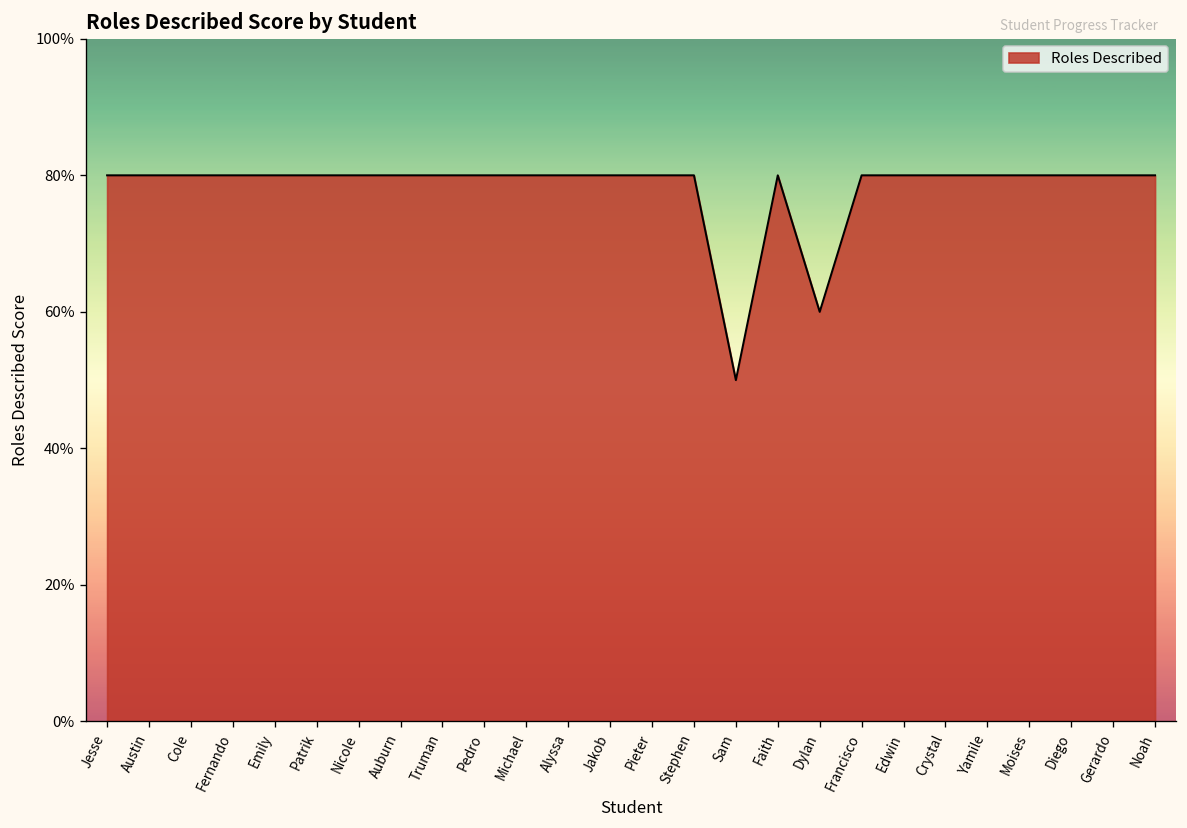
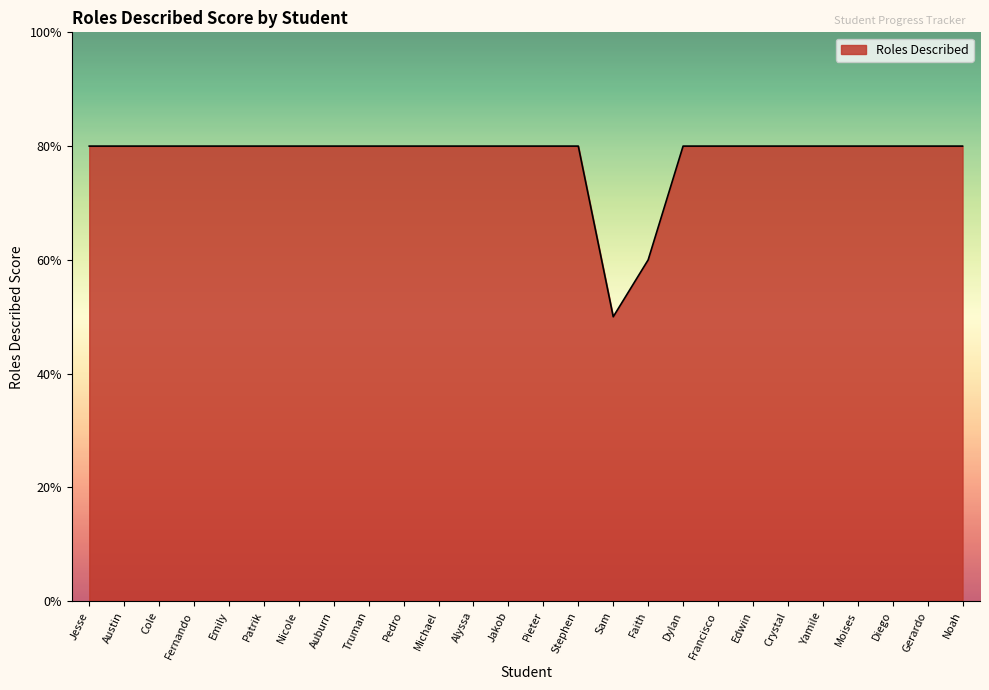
Faith: 80% -> 60%
Dylan: 60% -> 80%
